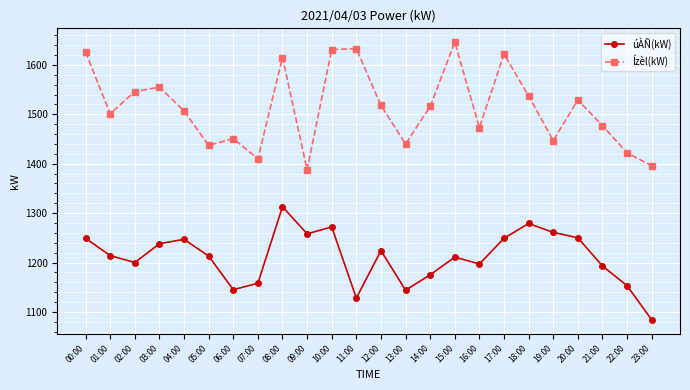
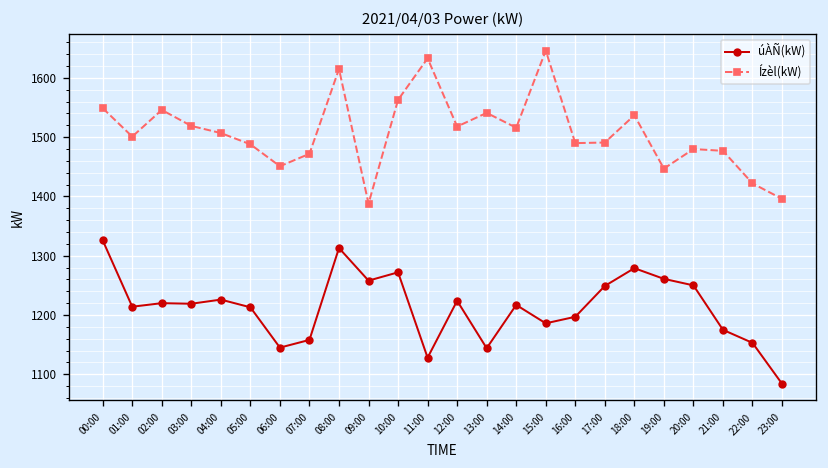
úÀÑ(kW), 00:00: 1250 -> 1330
Ízèl(kW), 00:00: 1630 -> 1550
úÀÑ(kW), 02:00: 1200 -> 1220
úÀÑ(kW), 03:00: 1240 -> 1220
Ízèl(kW), 03:00: 1560 -> 1520
úÀÑ(kW), 04:00: 1250 -> 1230
Ízèl(kW), 05:00: 1440 -> 1490
Ízèl(kW), 07:00: 1410 -> 1470
Ízèl(kW), 10:00: 1630 -> 1560
Ízèl(kW), 13:00: 1440 -> 1540
úÀÑ(kW), 14:00: 1180 -> 1220
úÀÑ(kW), 15:00: 1210 -> 1190
Ízèl(kW), 16:00: 1470 -> 1490
Ízèl(kW), 17:00: 1620 -> 1490
Ízèl(kW), 20:00: 1530 -> 1480
úÀÑ(kW), 21:00: 1190 -> 1180
